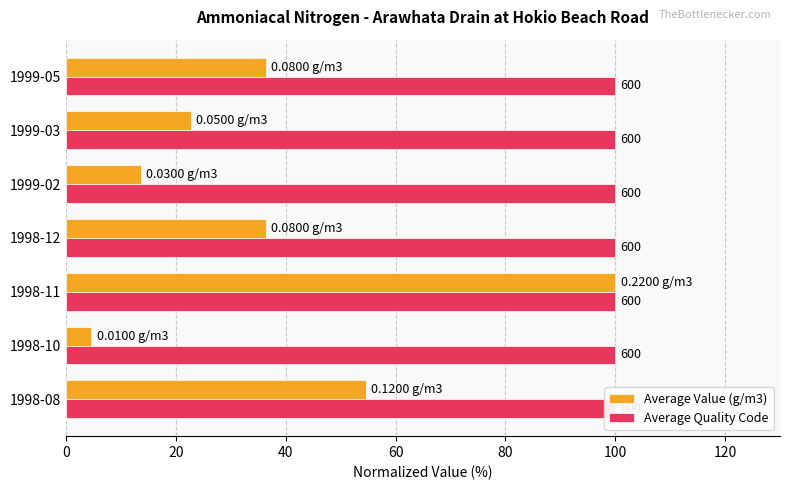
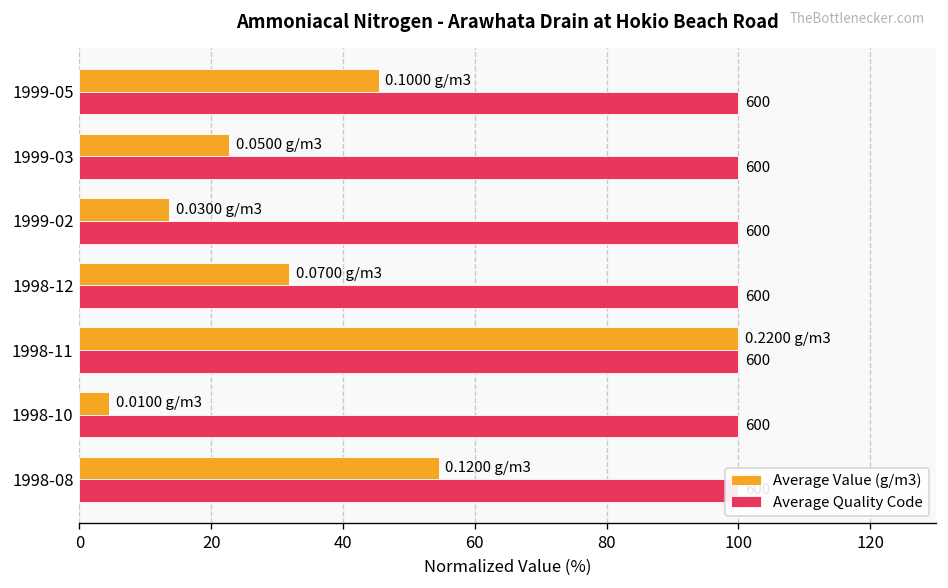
Average Value (g/m3), 1999-05: 0.0800 -> 0.1000
Average Value (g/m3), 1998-12: 0.0800 -> 0.0700
